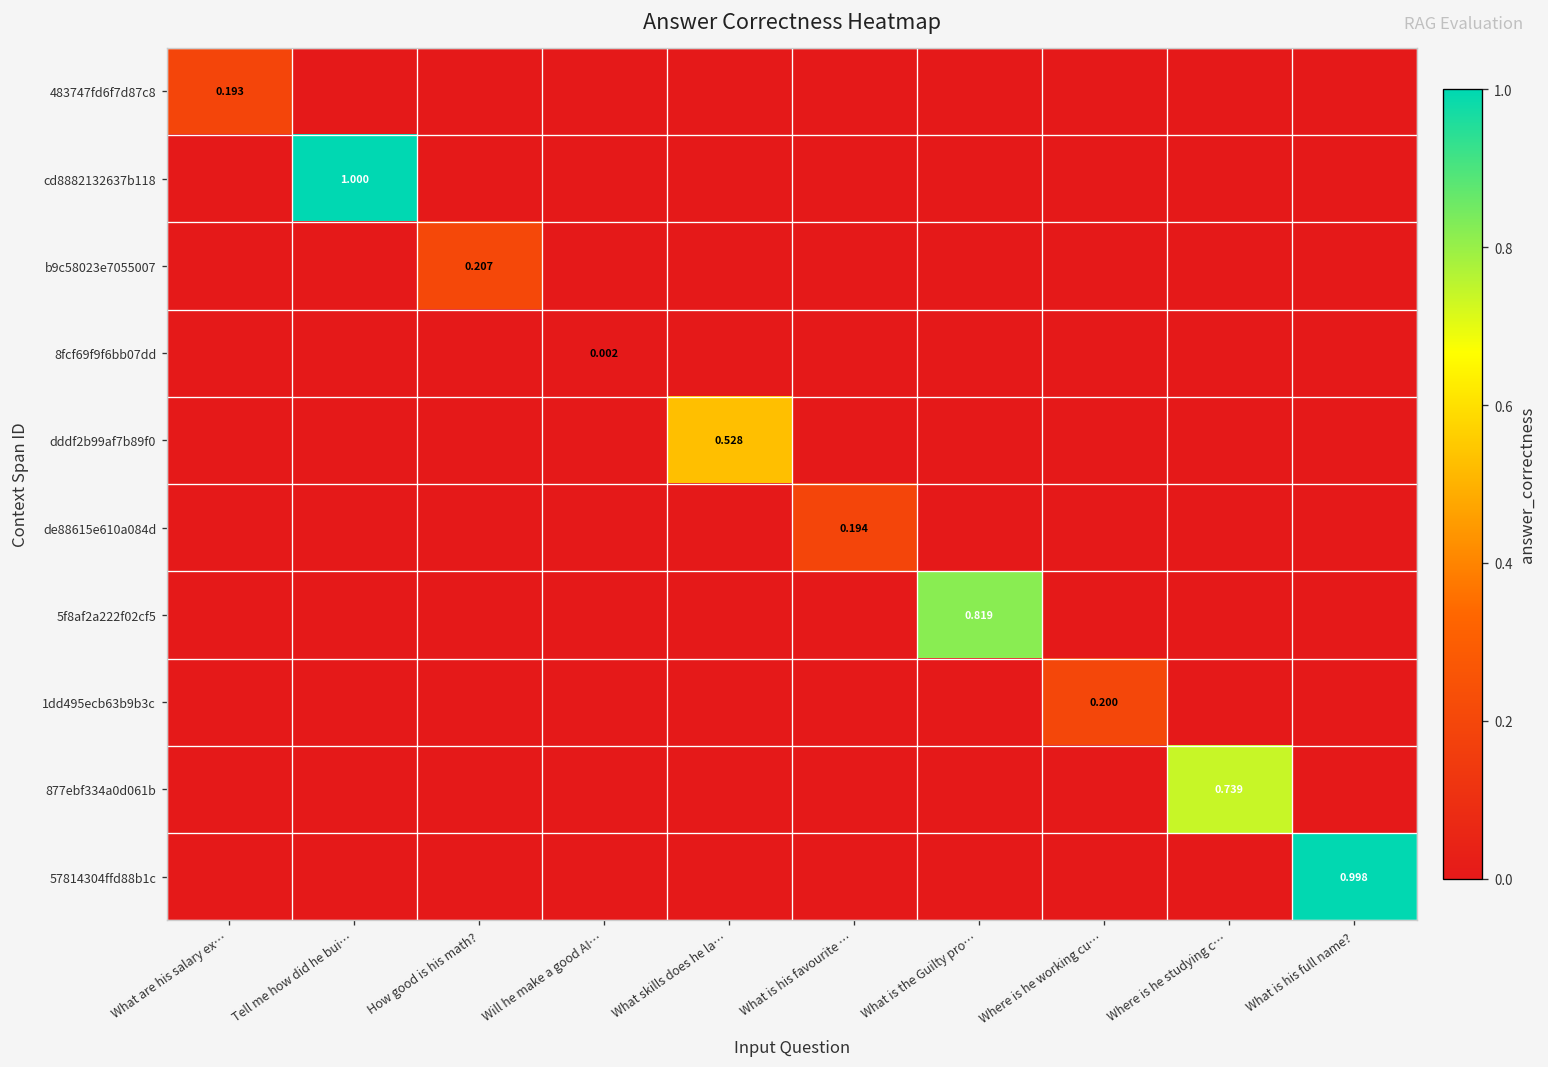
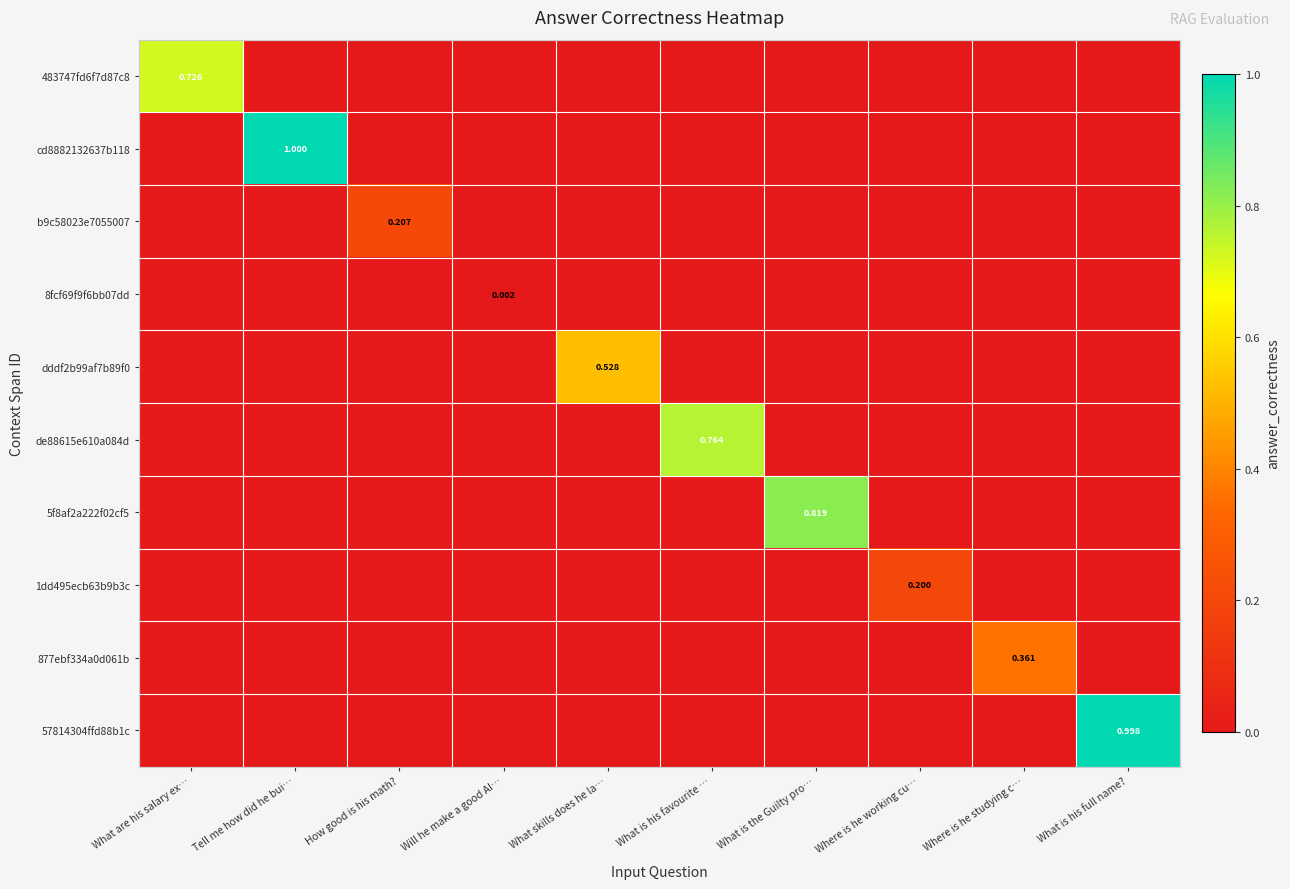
483747fd6f7d87c8, What are his salary ex…: 0.193 -> 0.726
de88615e610a084d, What is his favourite …: 0.194 -> 0.764
877ebf334a0d061b, Where is he studying c…: 0.739 -> 0.361
